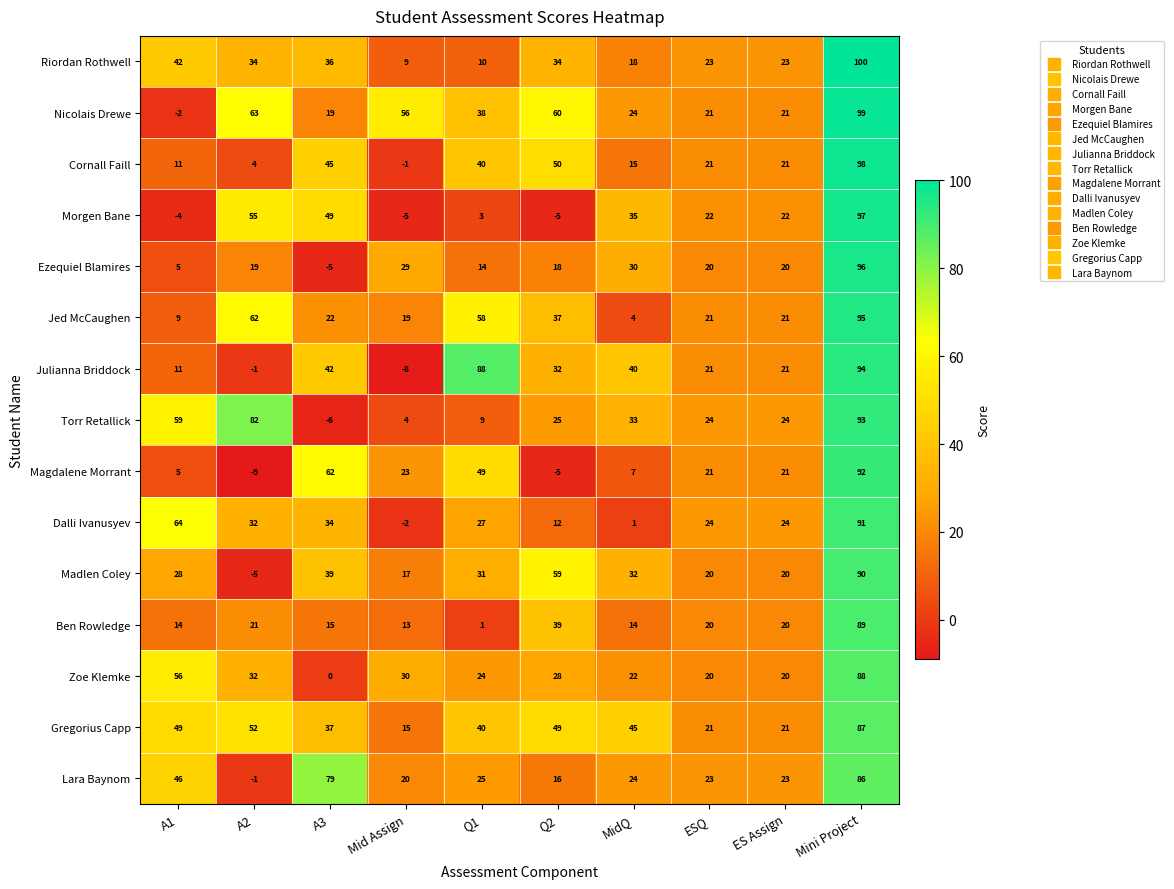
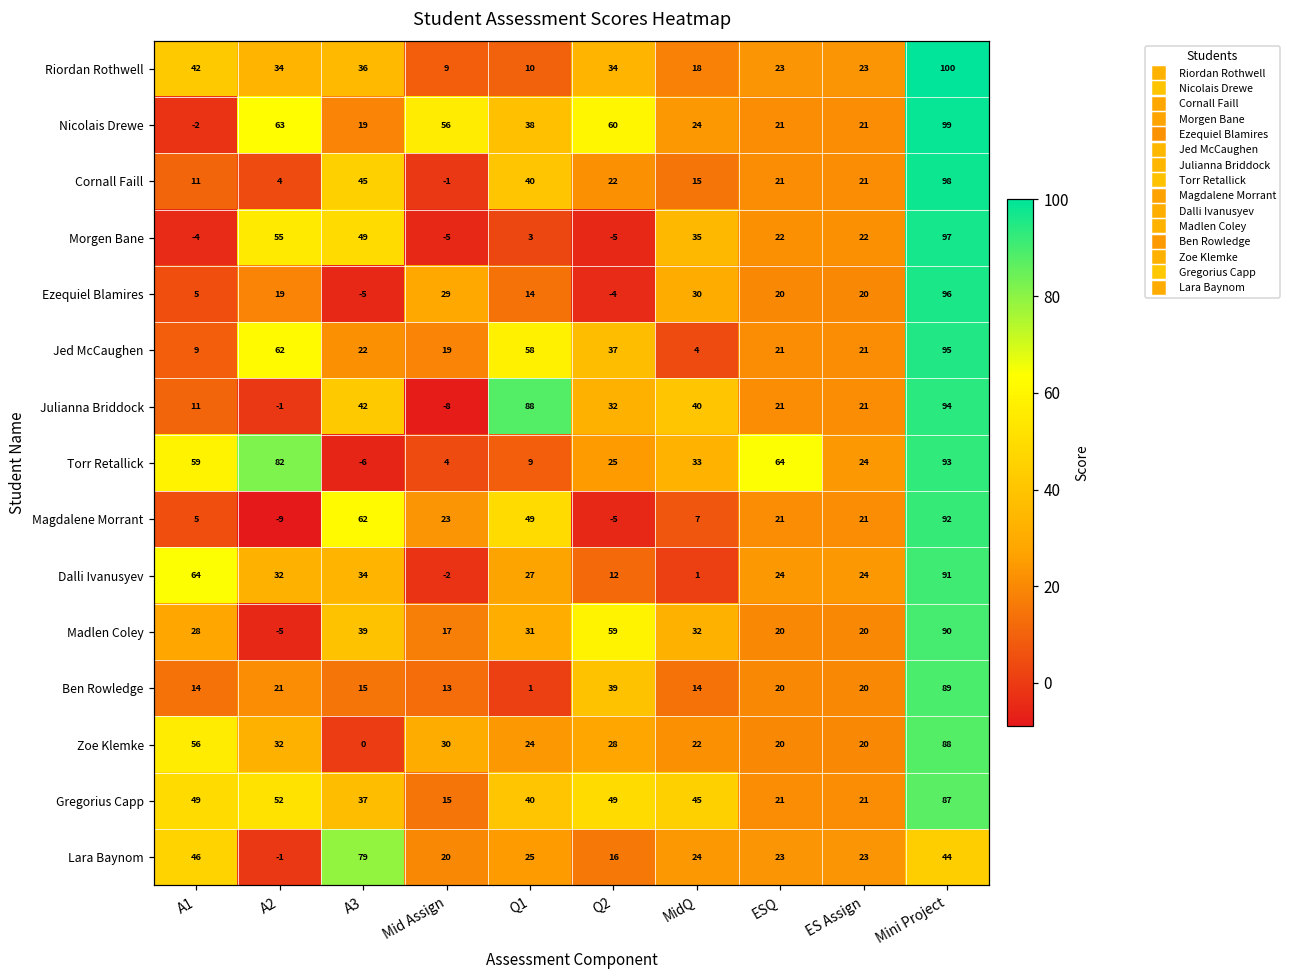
Cornall Faill, Q2: 50 -> 22
Ezequiel Blamires, Q2: 18 -> -4
Torr Retallick, ESQ: 24 -> 64
Lara Baynom, Mini Project: 86 -> 44
